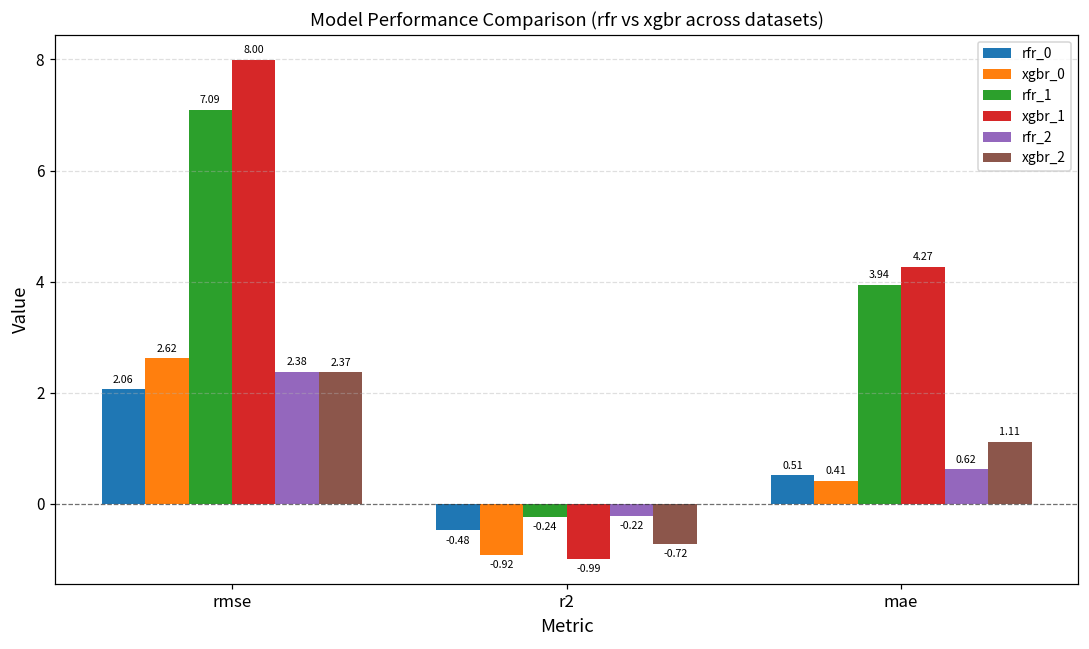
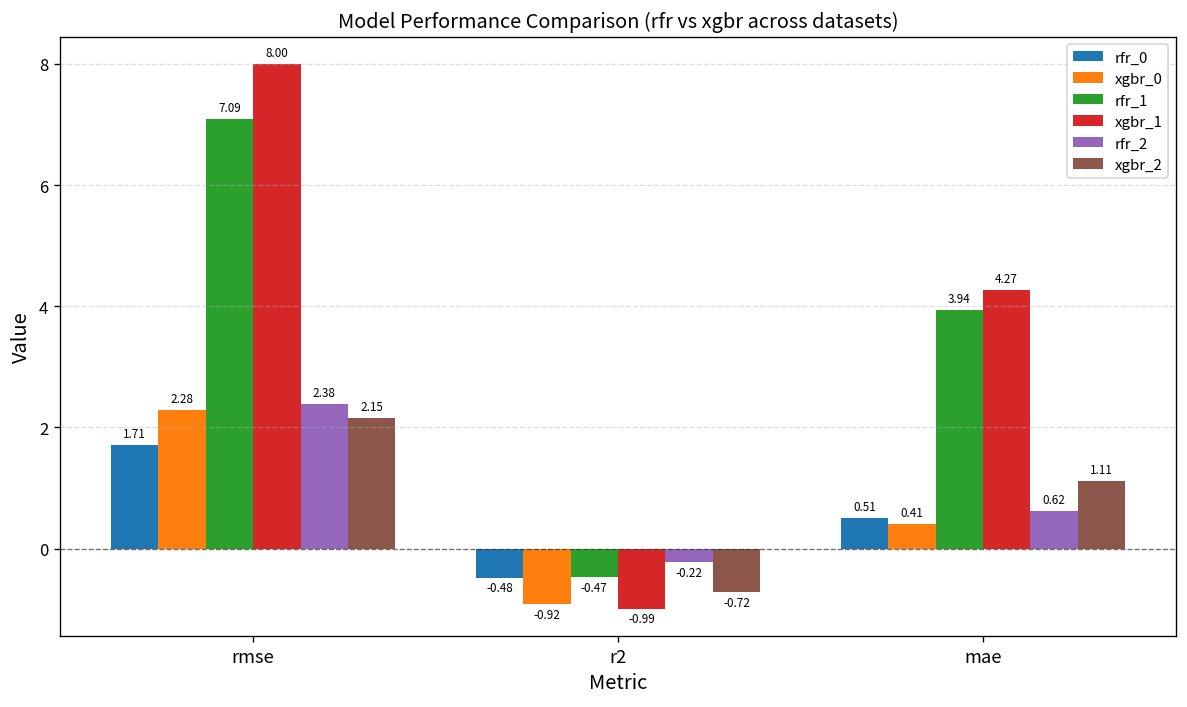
rfr_0, rmse: 2.06 -> 1.71
xgbr_0, rmse: 2.62 -> 2.28
xgbr_2, rmse: 2.37 -> 2.15
rfr_1, r2: -0.24 -> -0.47
